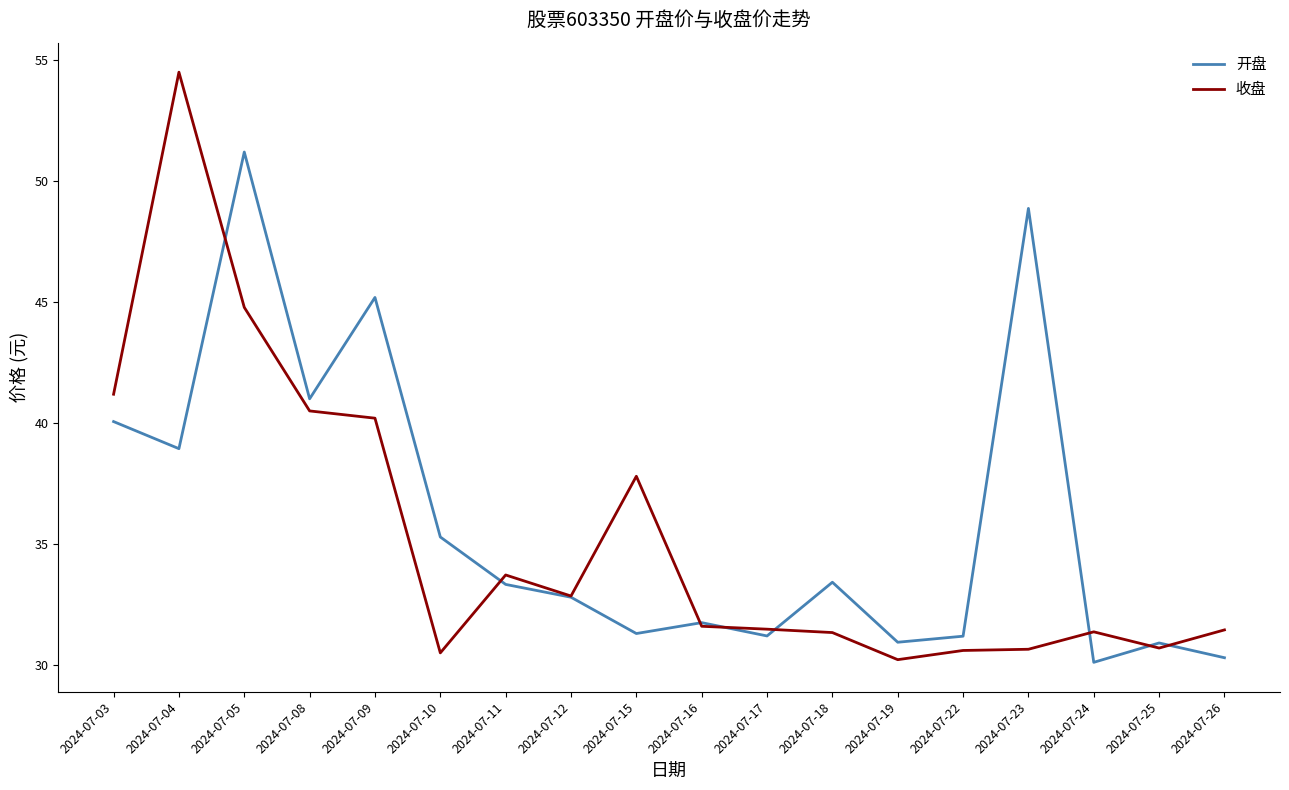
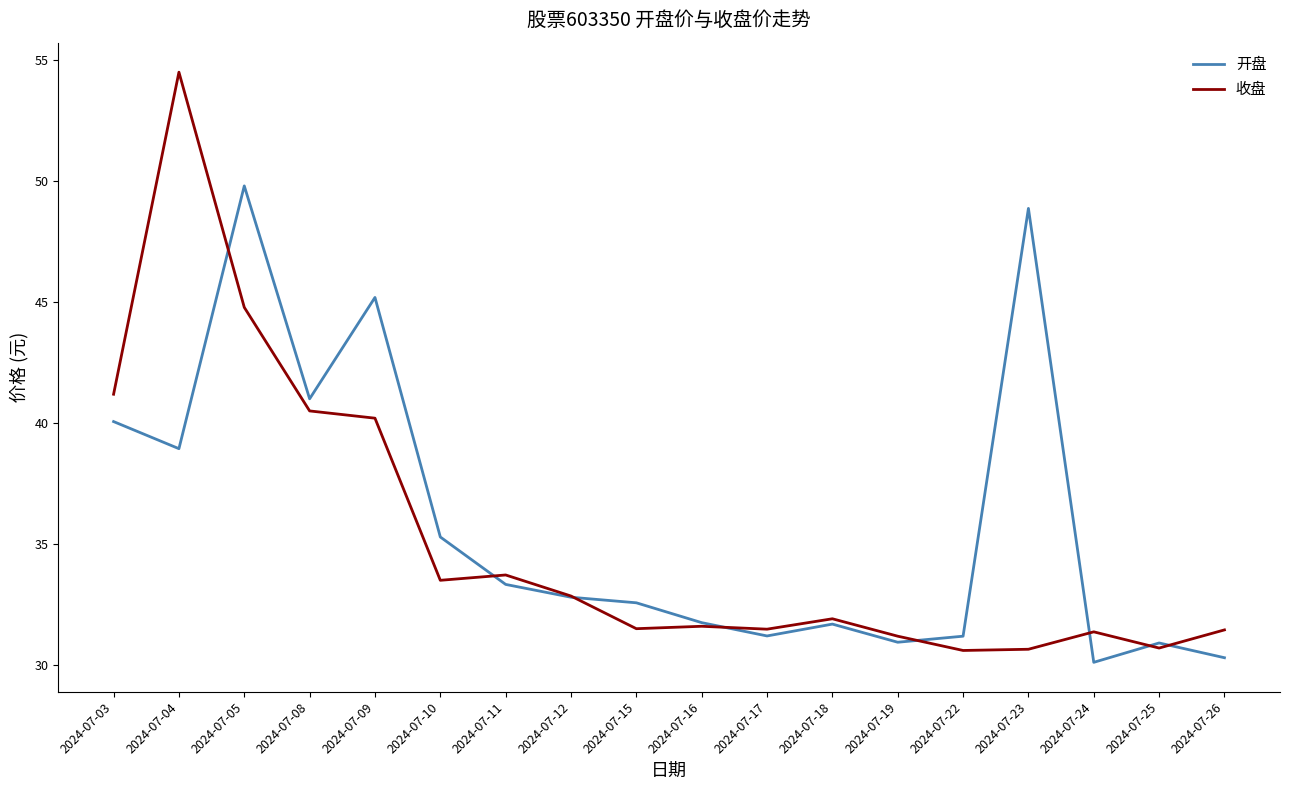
开盘, 2024-07-05: 51.2 -> 49.8
收盘, 2024-07-10: 30.5 -> 33.5
开盘, 2024-07-15: 31.3 -> 32.6
收盘, 2024-07-15: 37.8 -> 31.5
开盘, 2024-07-18: 33.4 -> 31.7
收盘, 2024-07-18: 31.3 -> 31.9
收盘, 2024-07-19: 30.2 -> 31.2
